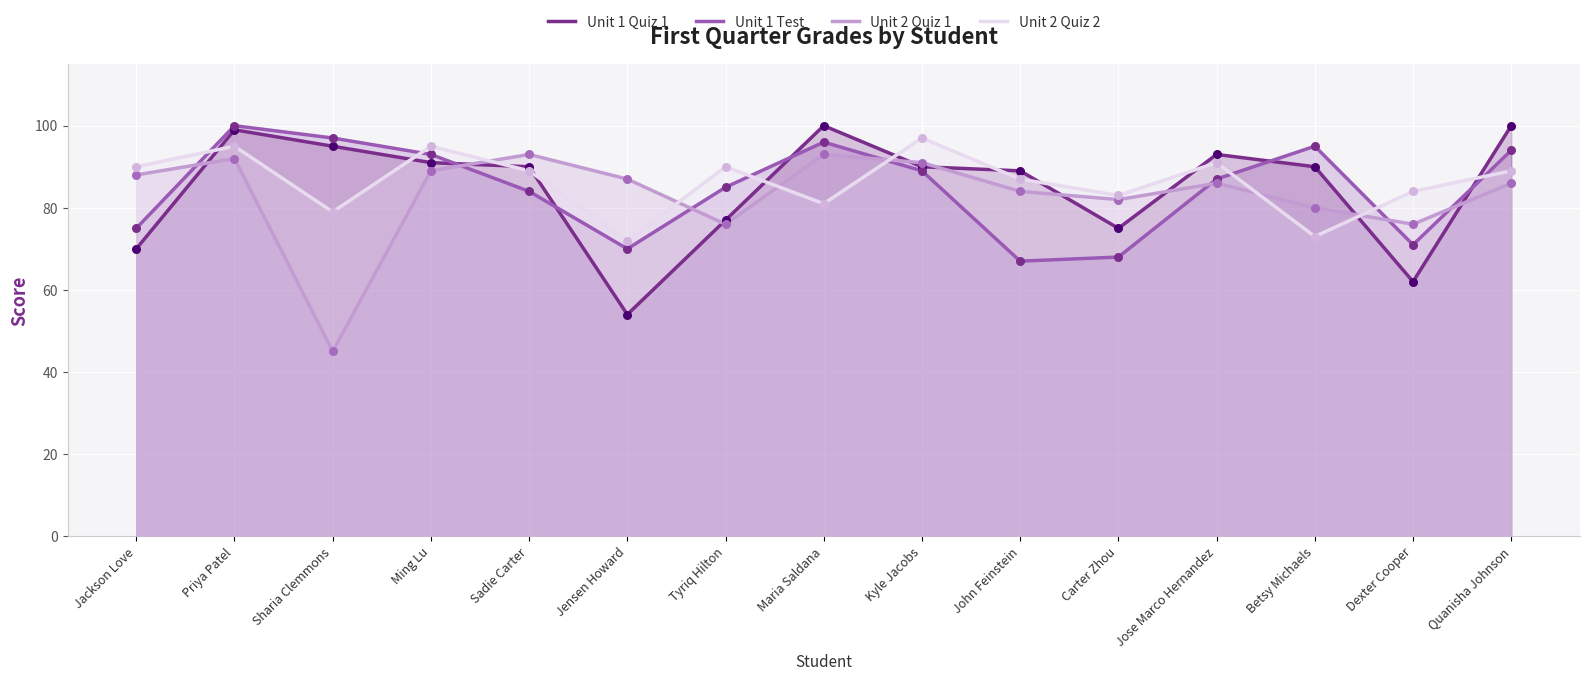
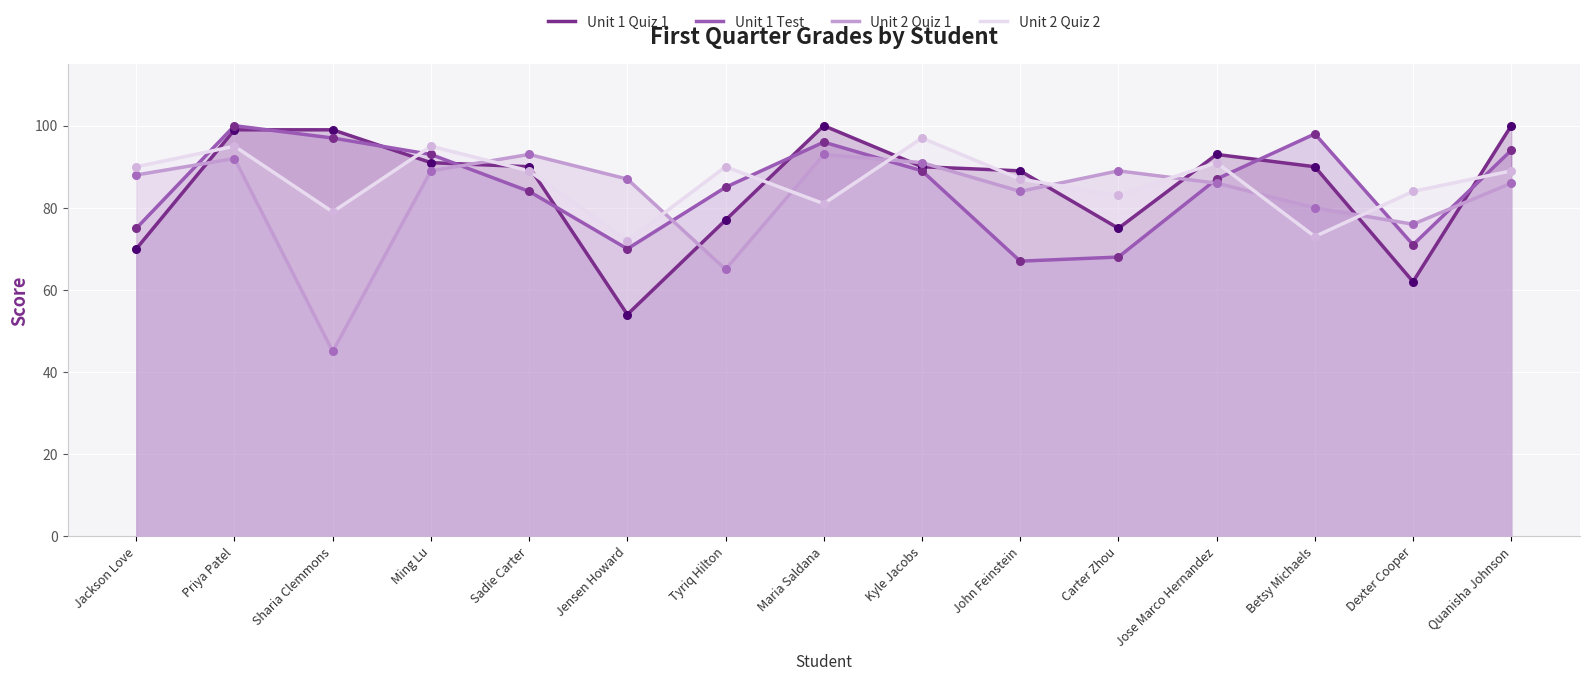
Unit 1 Quiz 1, Sharia Clemmons: 95 -> 99
Unit 2 Quiz 1, Tyriq Hilton: 76 -> 65
Unit 2 Quiz 1, Carter Zhou: 82 -> 89
Unit 1 Test, Betsy Michaels: 95 -> 98
